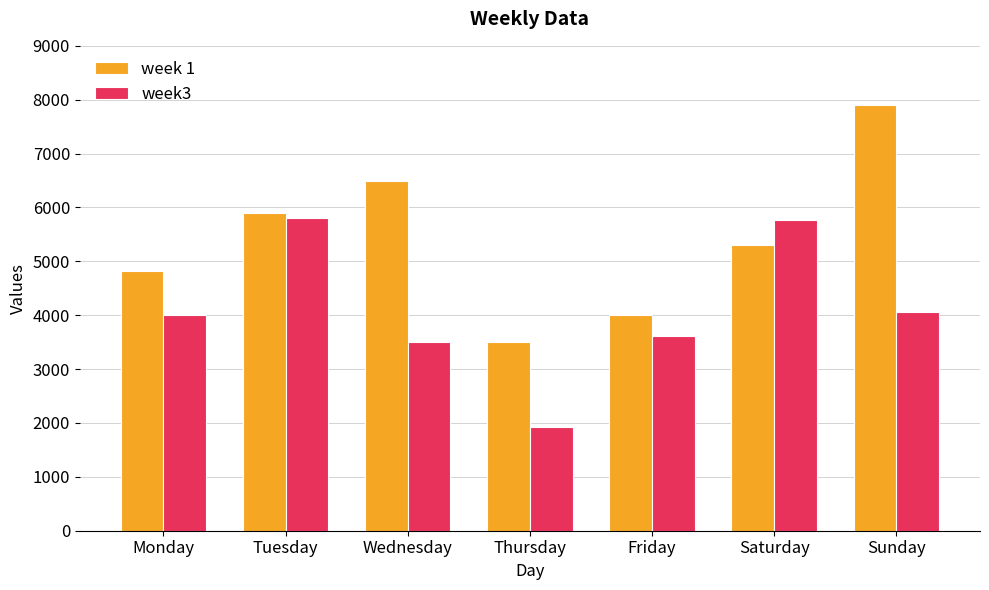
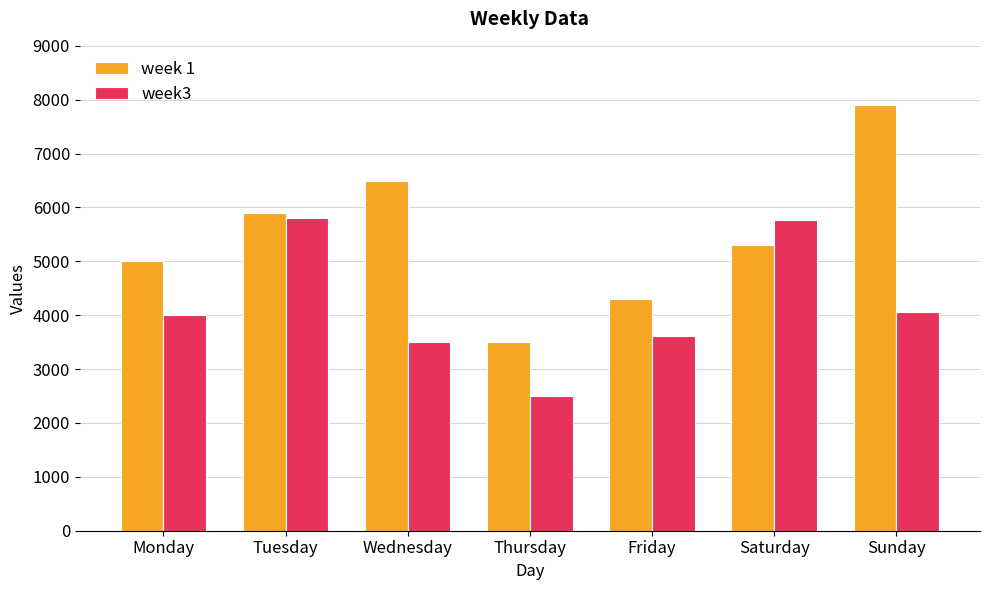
week 1, Monday: 4800 -> 5000
week3, Thursday: 1900 -> 2500
week 1, Friday: 4000 -> 4300
